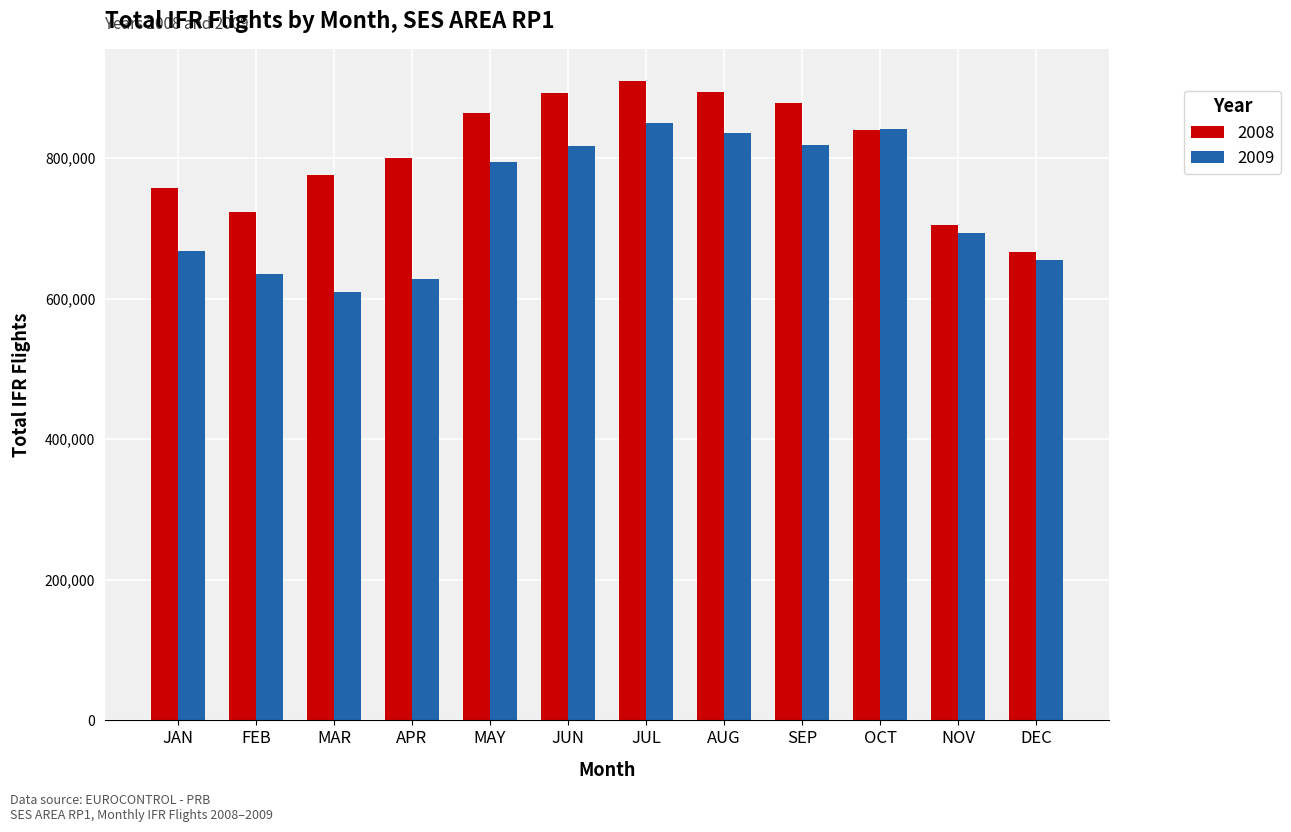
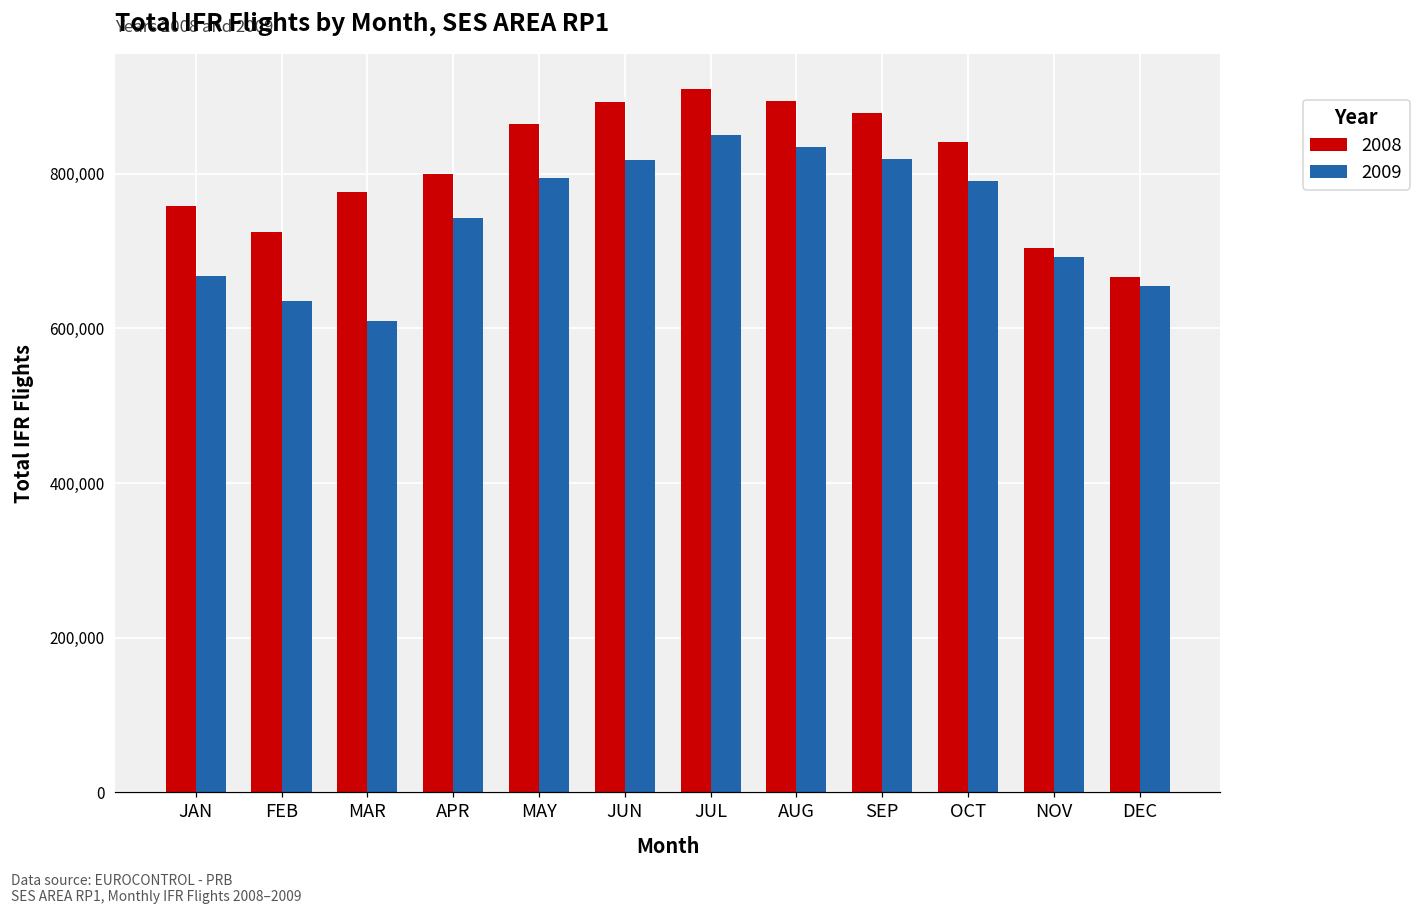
2009, APR: 630,000 -> 740,000
2009, OCT: 840,000 -> 790,000
